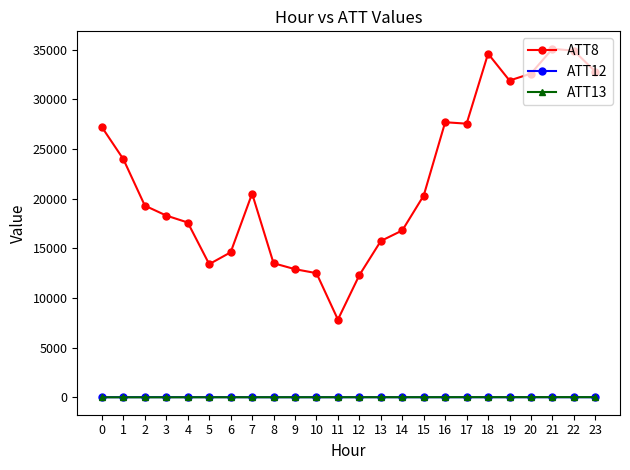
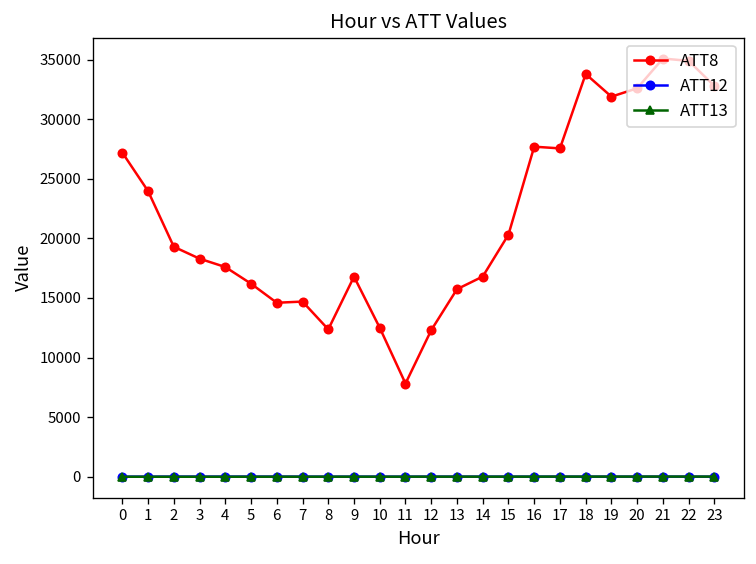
ATT8, 5: 13000 -> 16000
ATT8, 7: 21000 -> 15000
ATT8, 8: 14000 -> 12000
ATT8, 9: 13000 -> 17000
ATT8, 18: 35000 -> 34000
